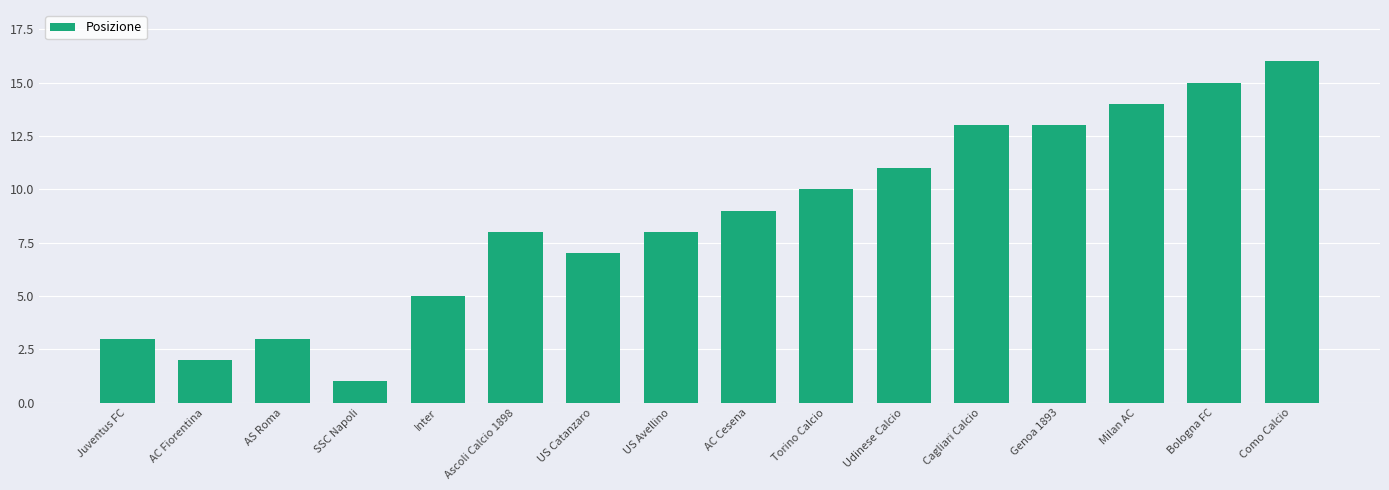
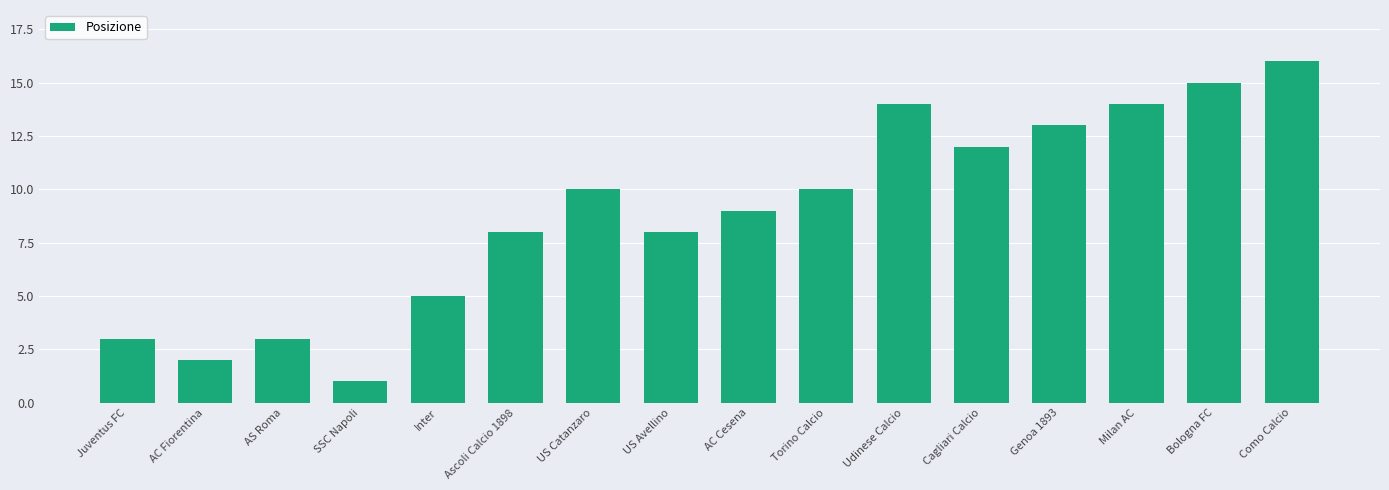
US Catanzaro: 7 -> 10
Udinese Calcio: 11 -> 14
Cagliari Calcio: 13 -> 12
